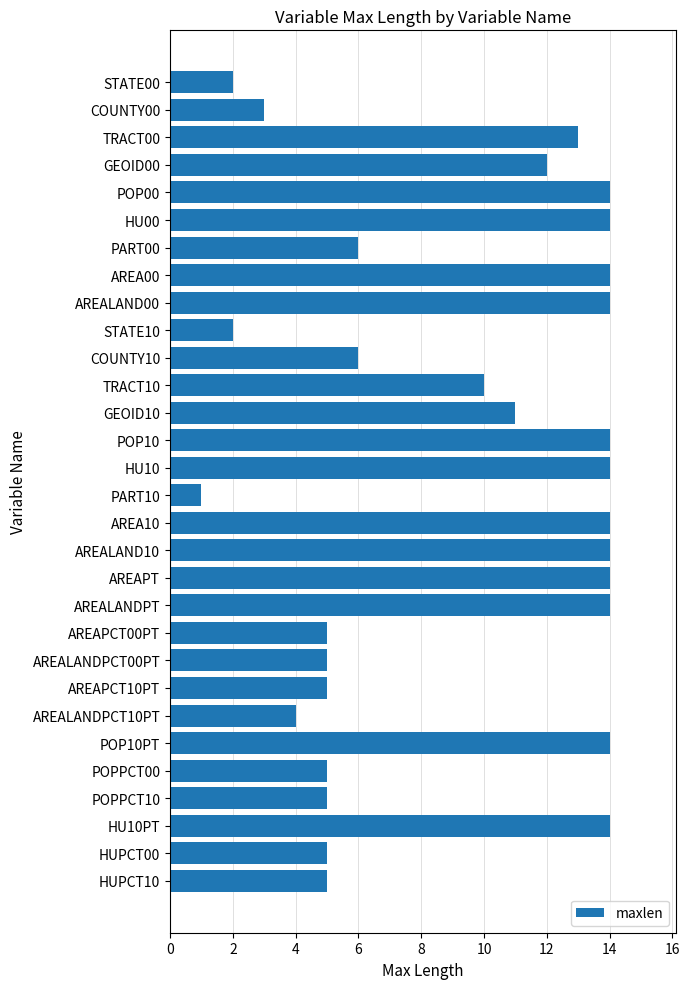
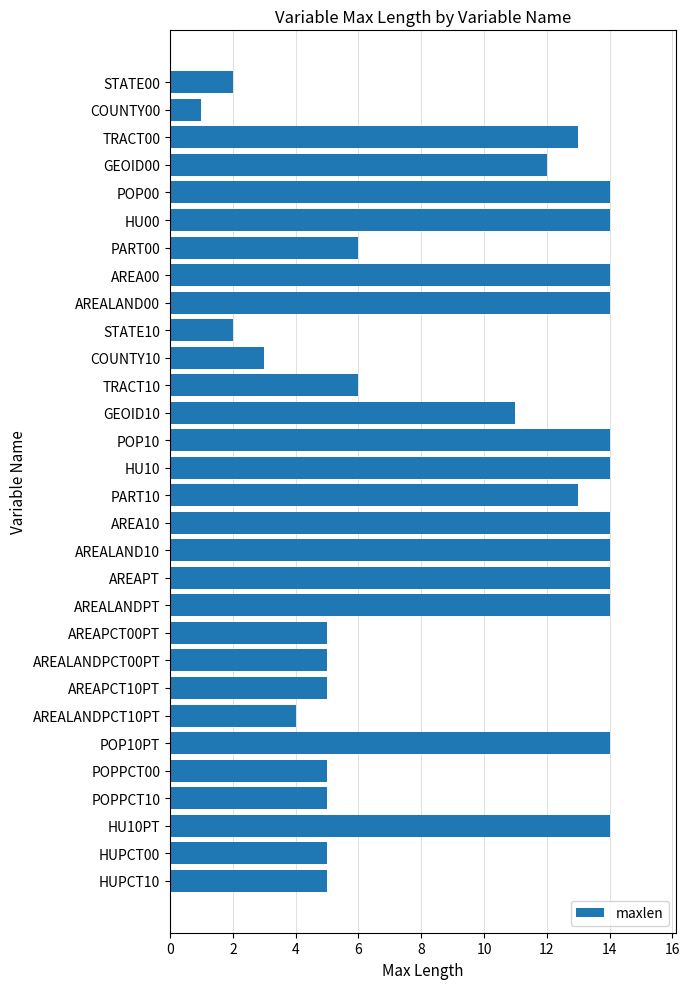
COUNTY00: 3 -> 1
COUNTY10: 6 -> 3
TRACT10: 10 -> 6
PART10: 1 -> 13
